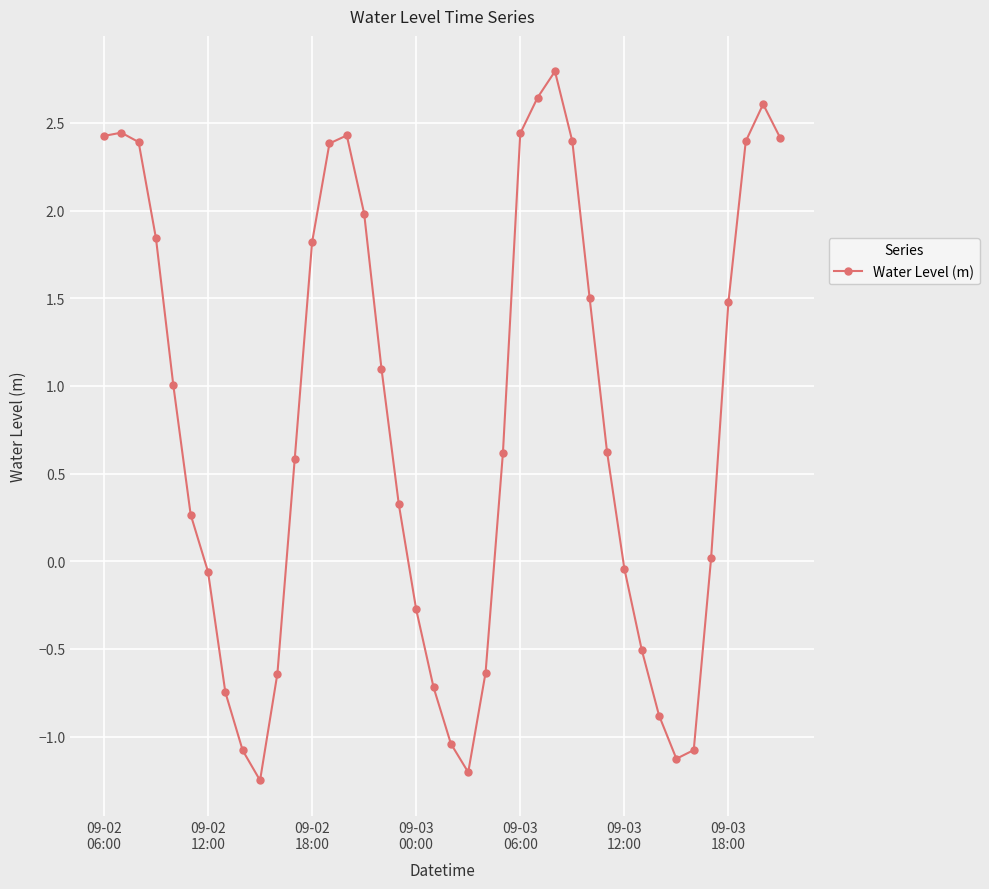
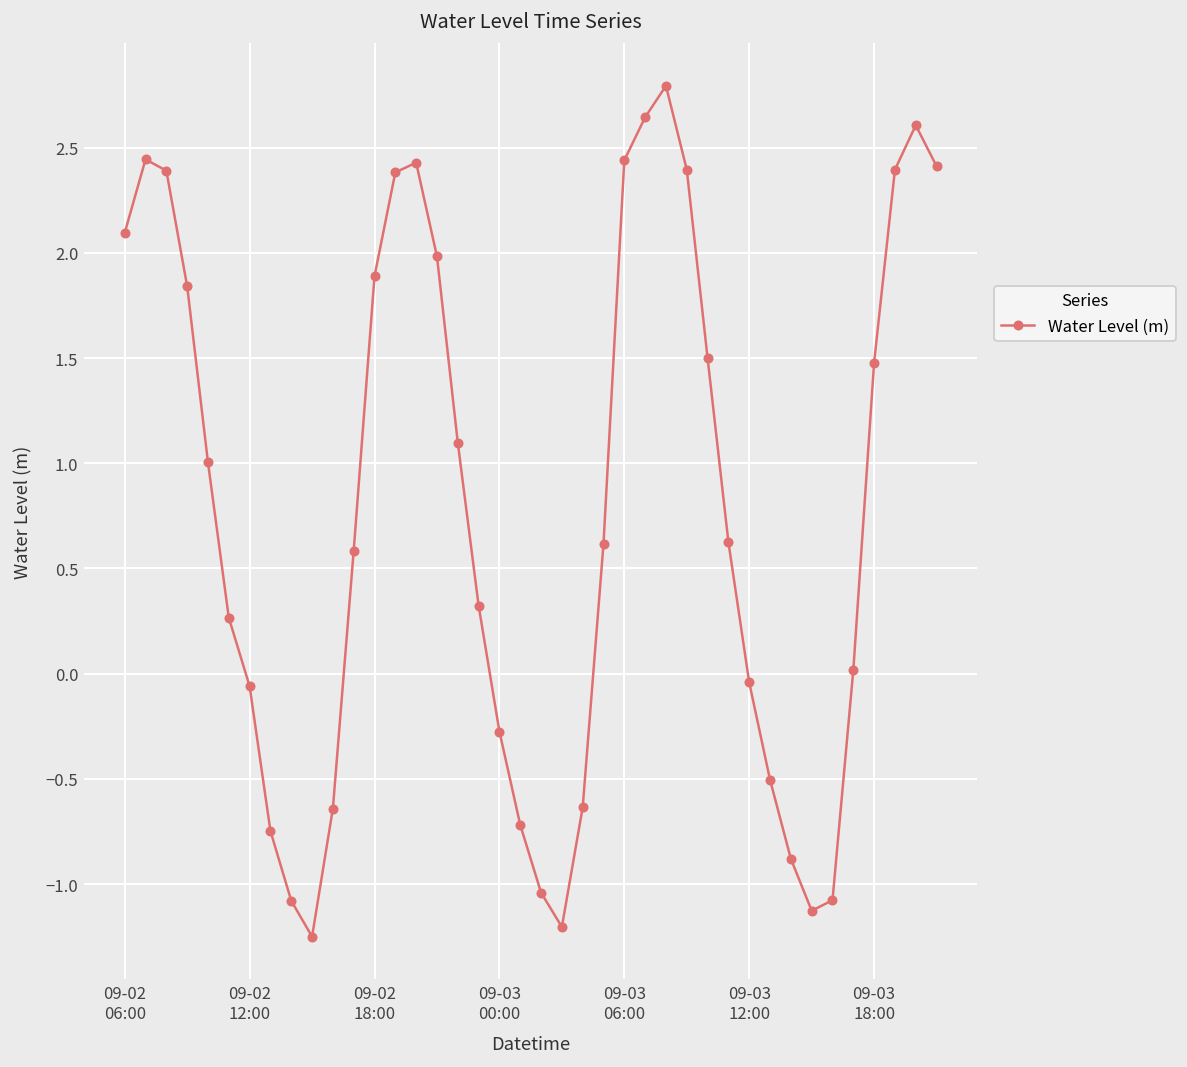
09-02 06:00: 2.43 -> 2.09
09-02 18:00: 1.82 -> 1.89
